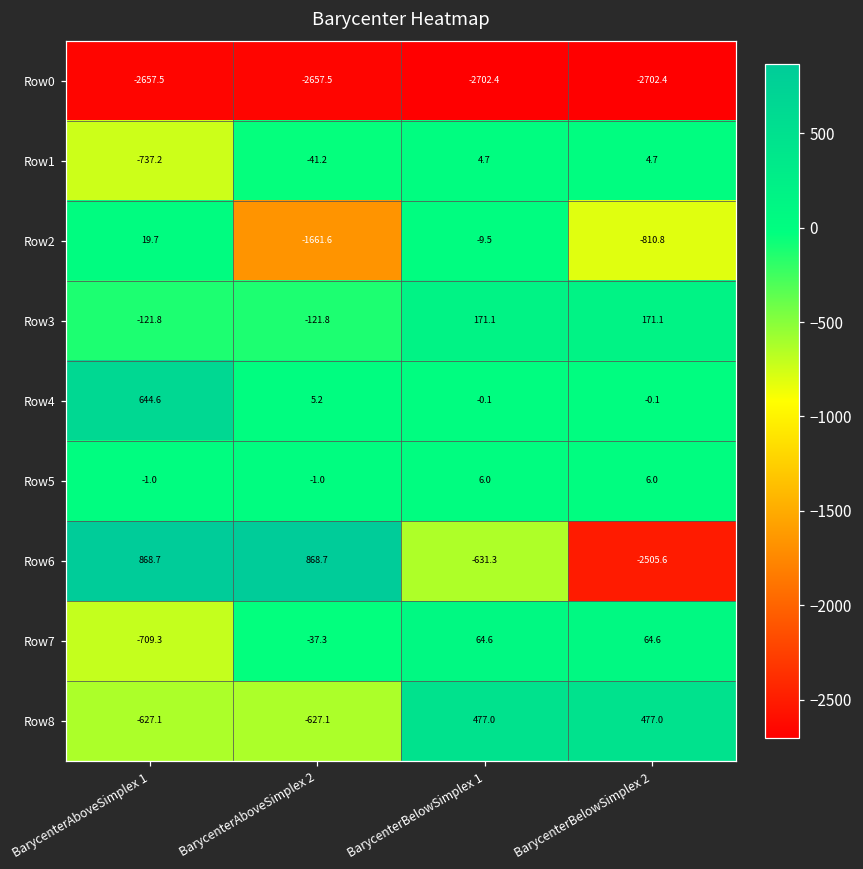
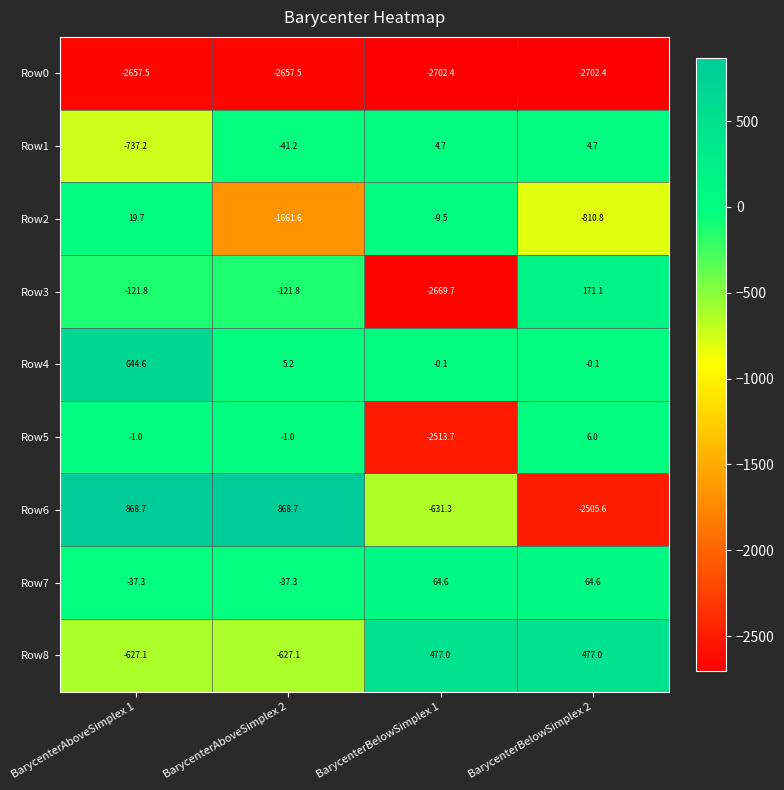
Row3, BarycenterBelowSimplex 1: 171.1 -> -2669.7
Row5, BarycenterBelowSimplex 1: 6.0 -> -2513.7
Row7, BarycenterAboveSimplex 1: -709.3 -> -37.3
